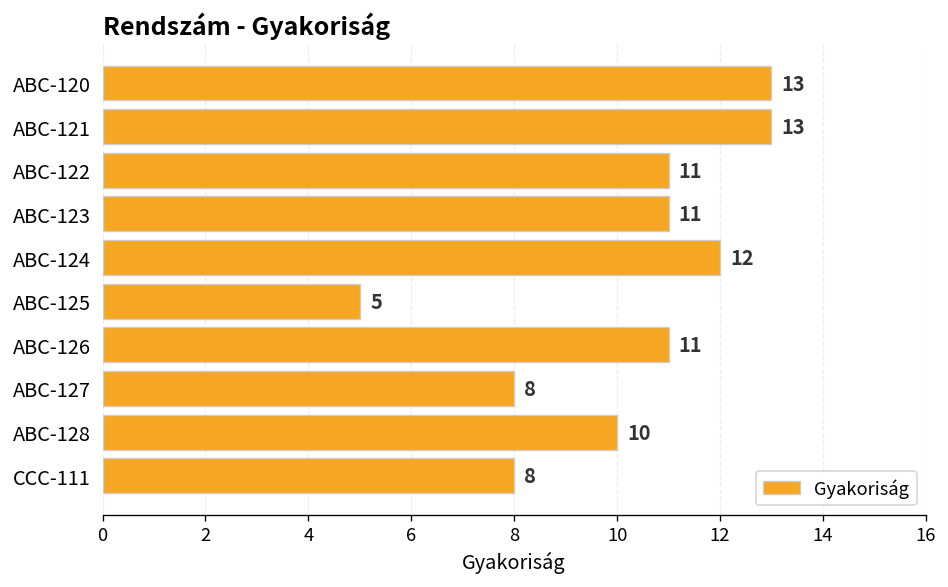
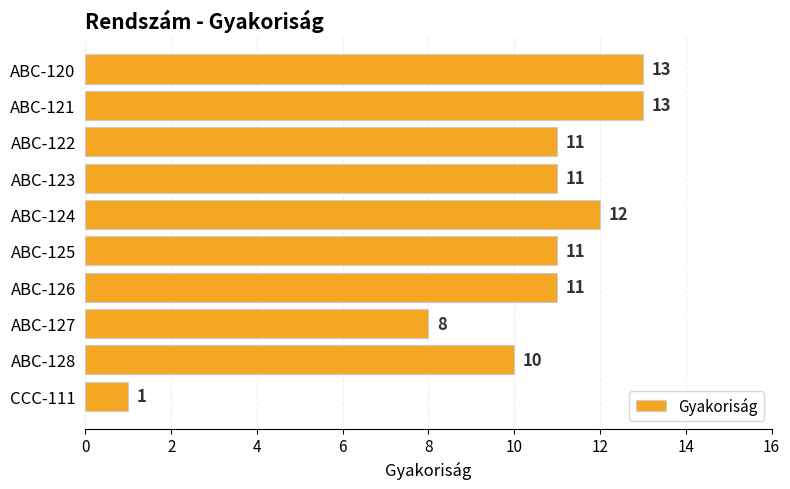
ABC-125: 5 -> 11
CCC-111: 8 -> 1
